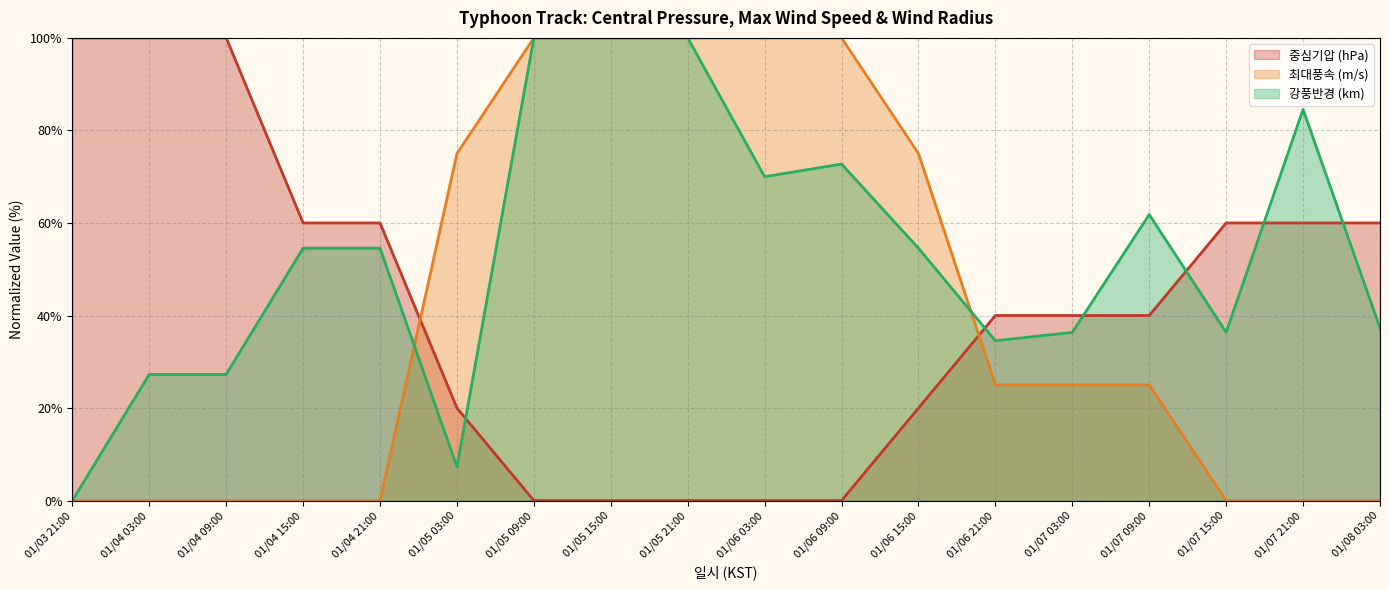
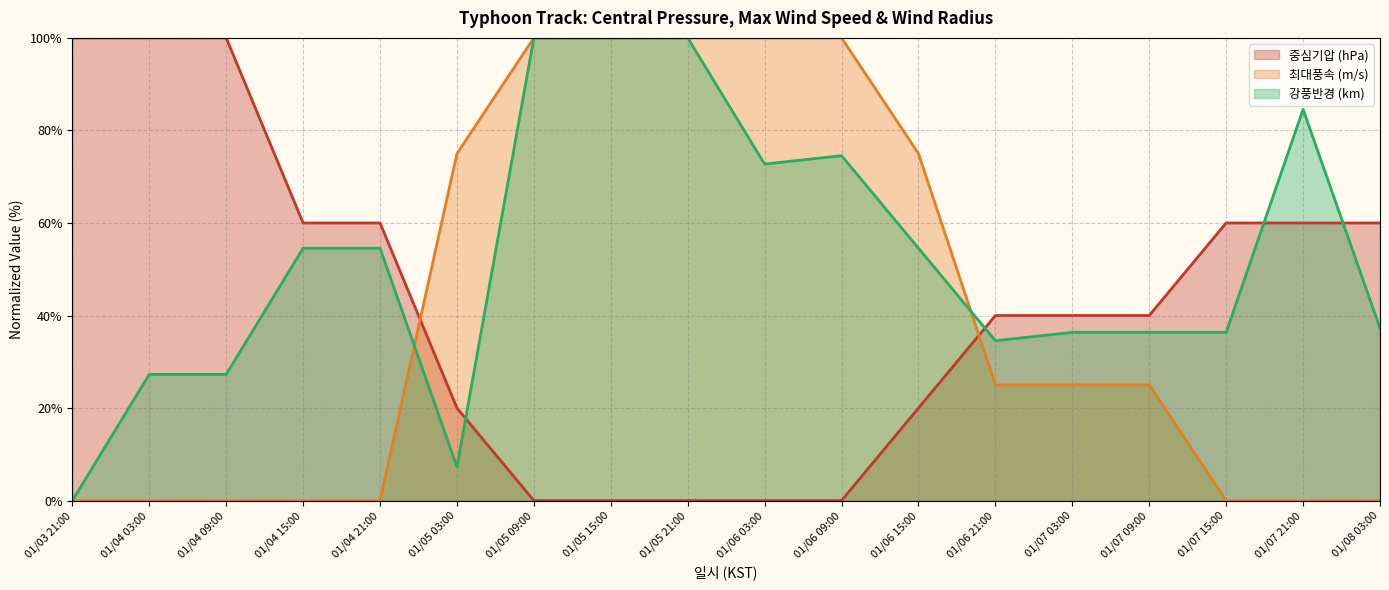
강풍반경 (km), 01/06 03:00: 70% -> 73%
강풍반경 (km), 01/06 09:00: 73% -> 75%
강풍반경 (km), 01/07 09:00: 62% -> 36%
